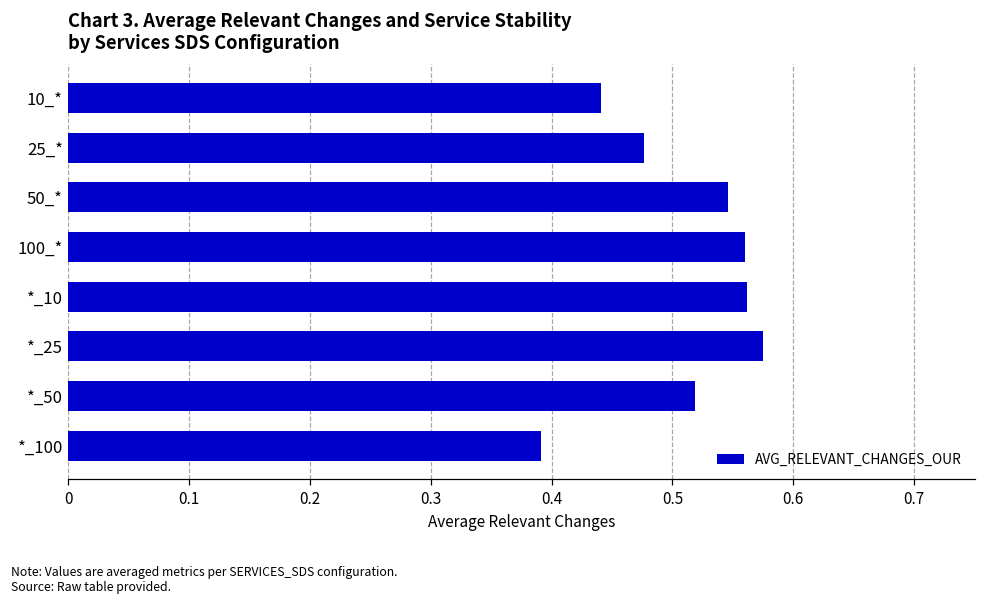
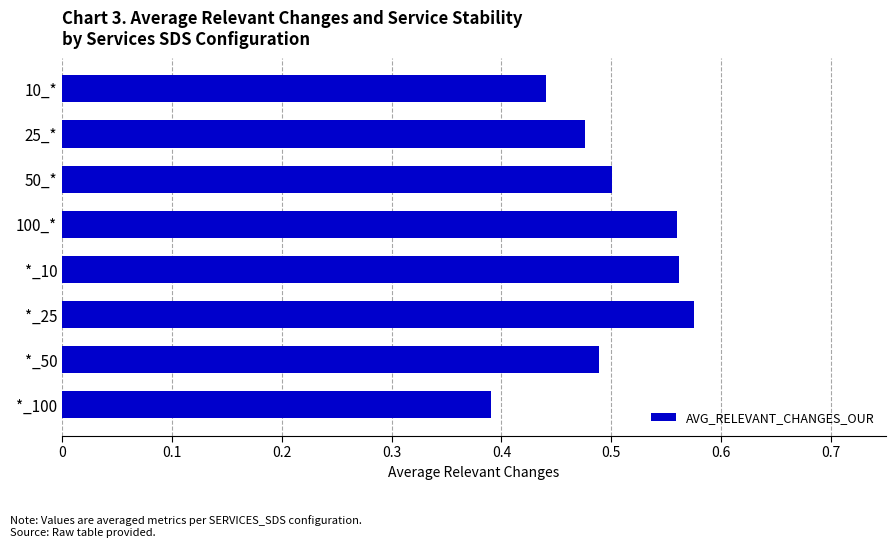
50_*: 0.546 -> 0.501
*_50: 0.519 -> 0.489
